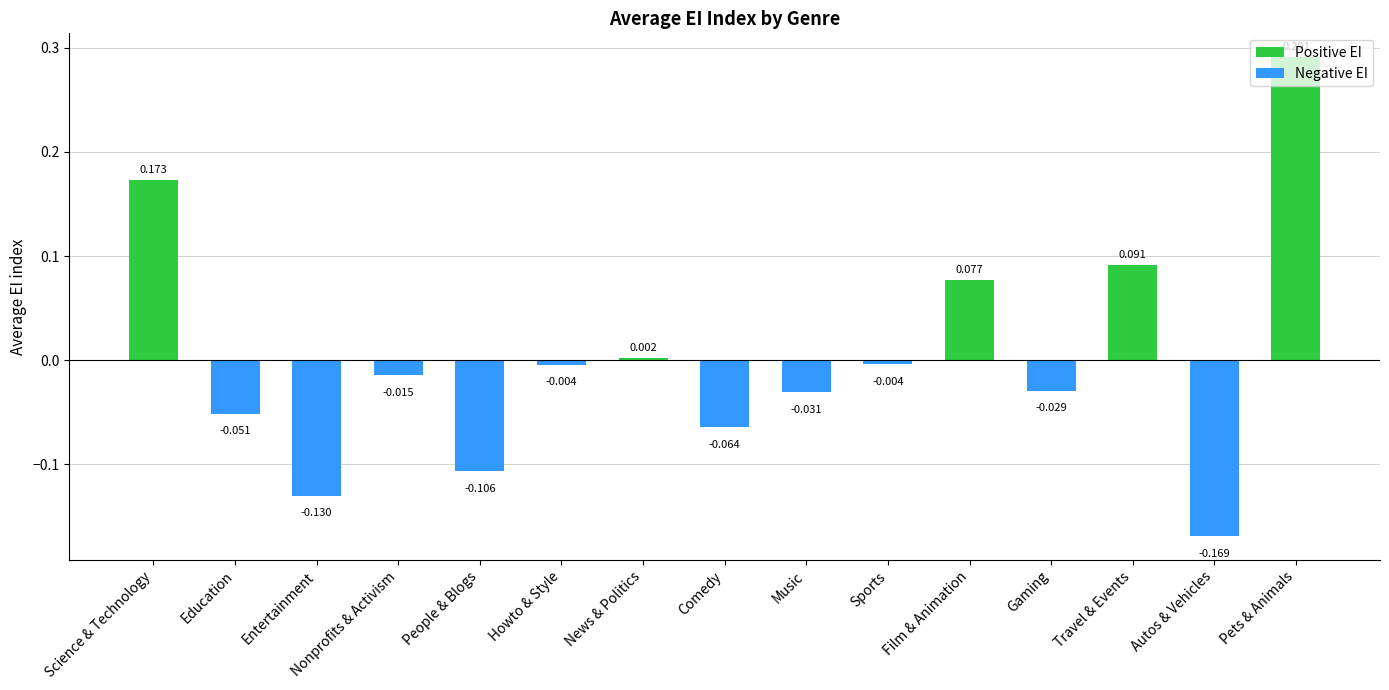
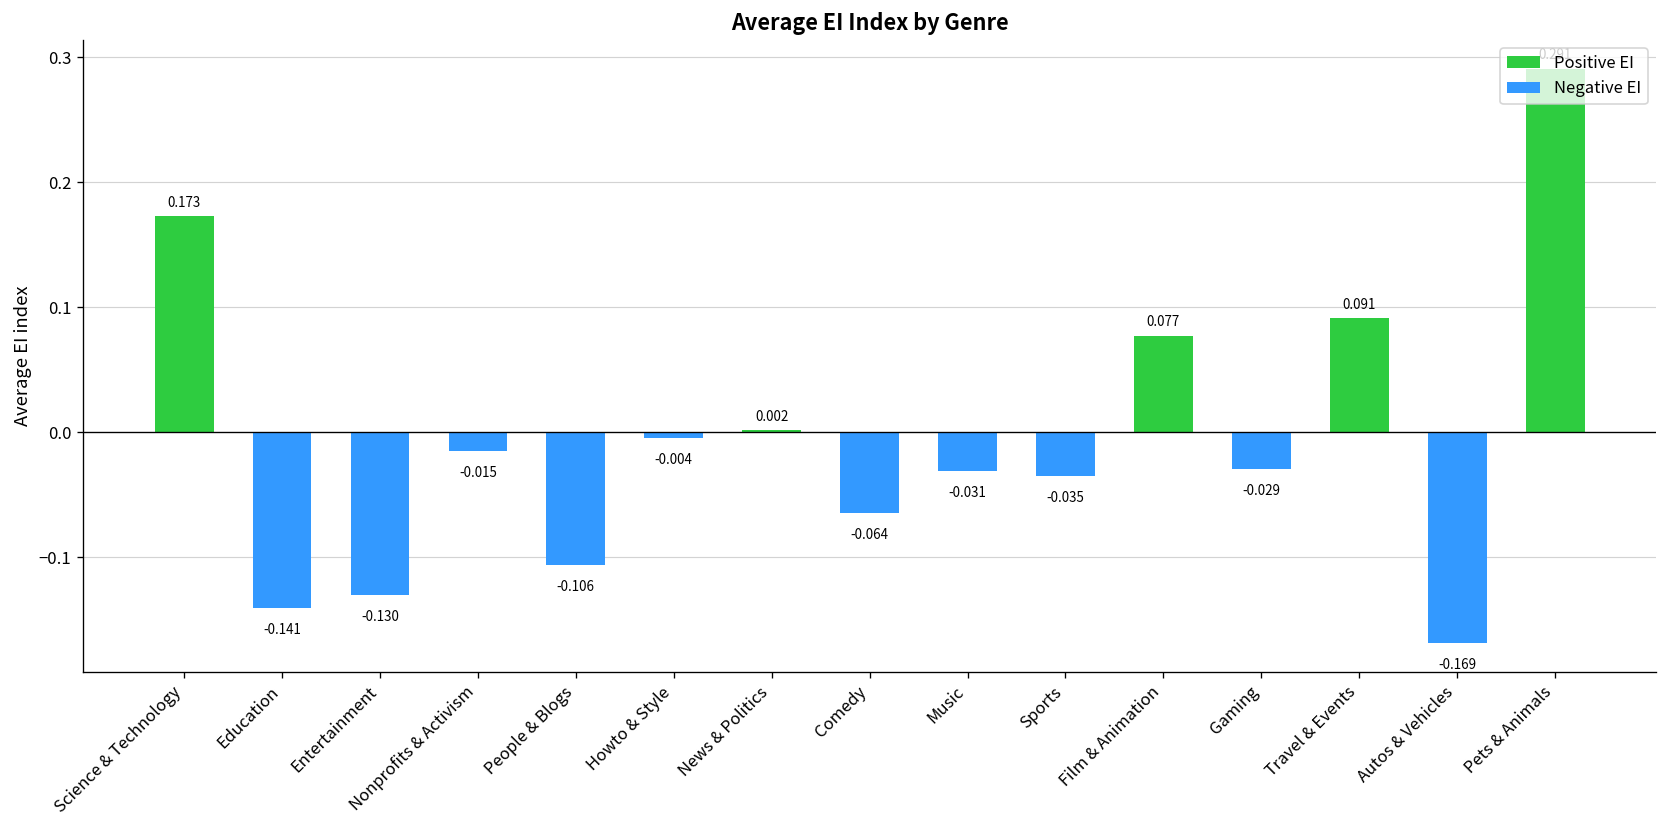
Education: -0.051 -> -0.141
Sports: -0.004 -> -0.035
